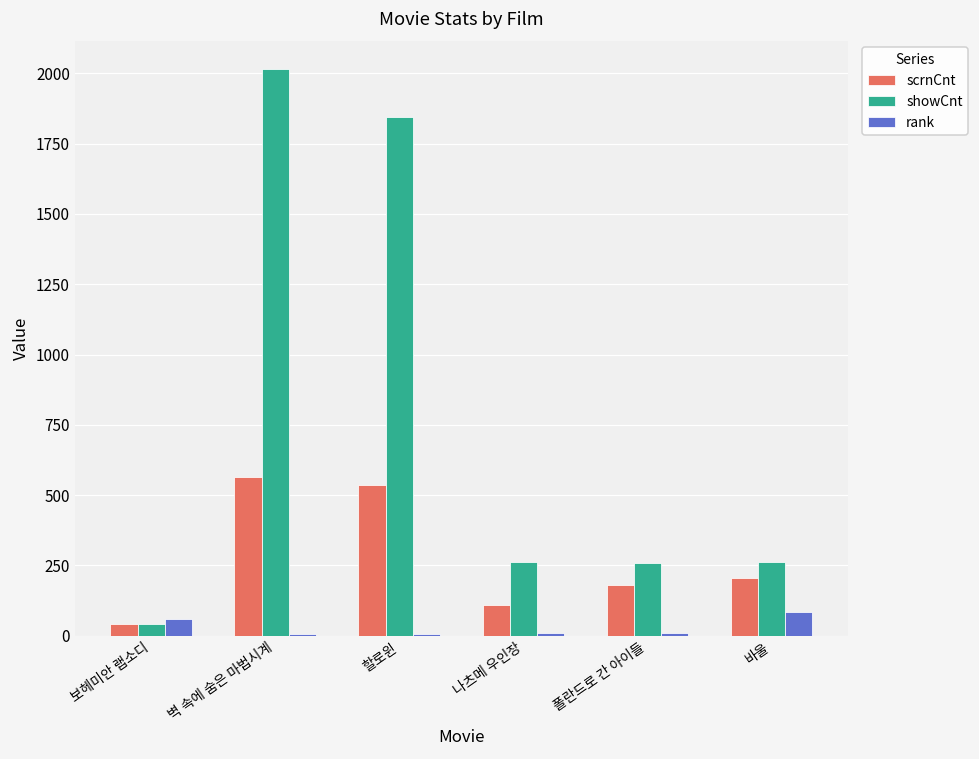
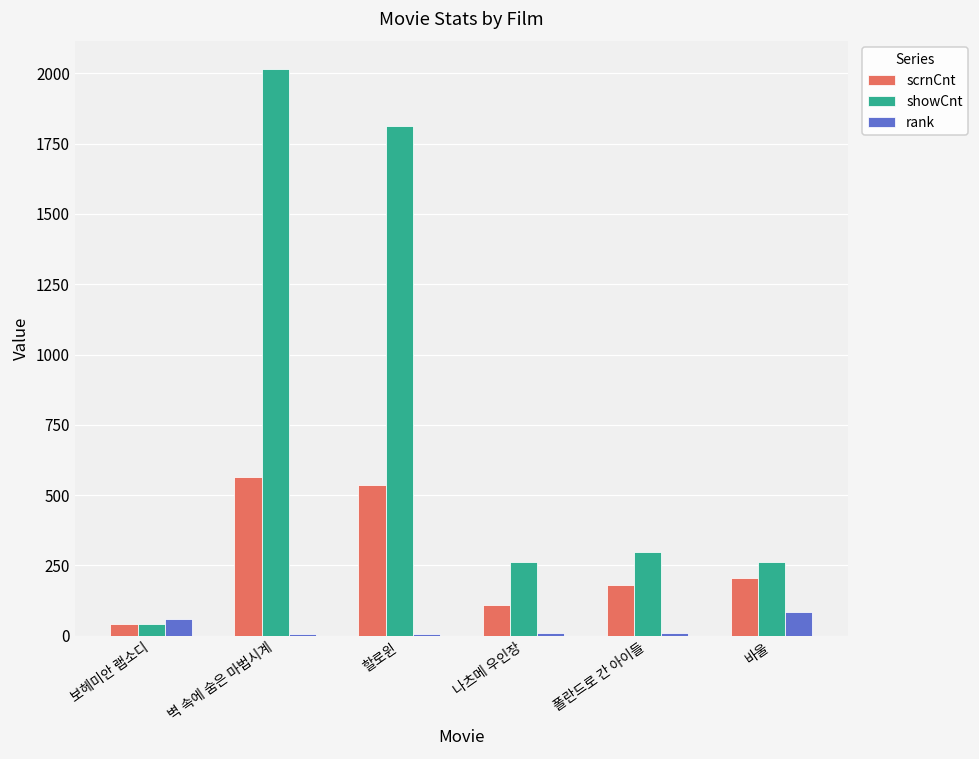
showCnt, 할로윈: 1850 -> 1810
showCnt, 폴란드로 간 아이들: 260 -> 300
